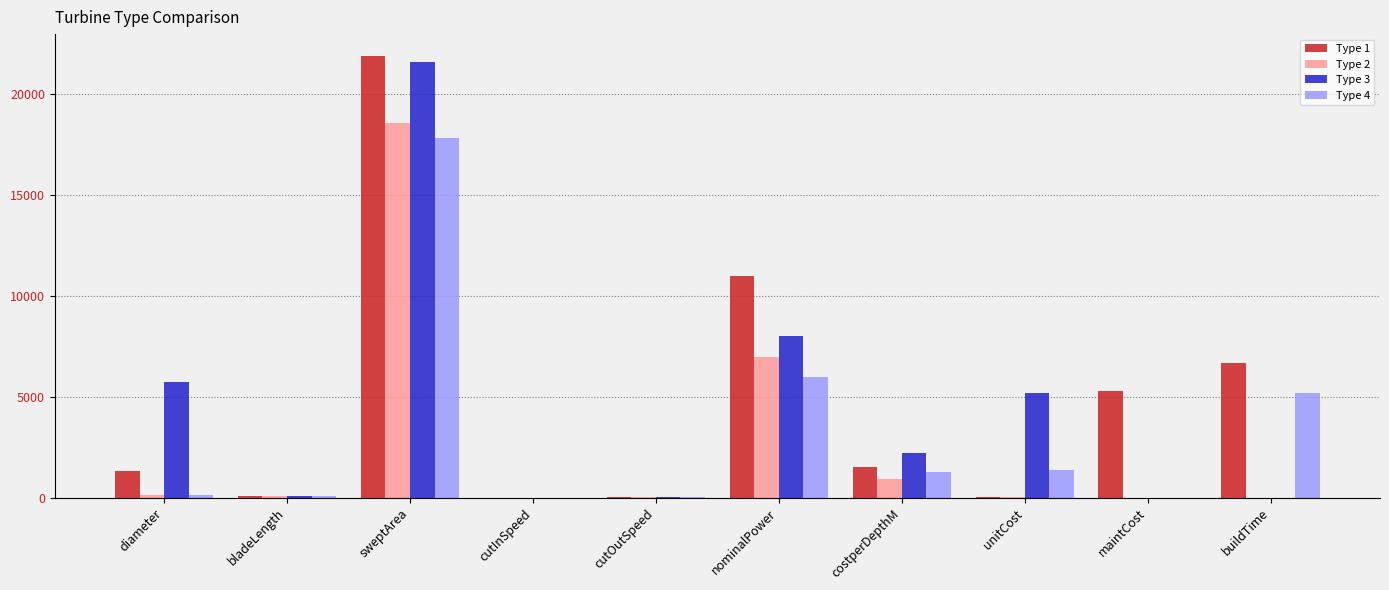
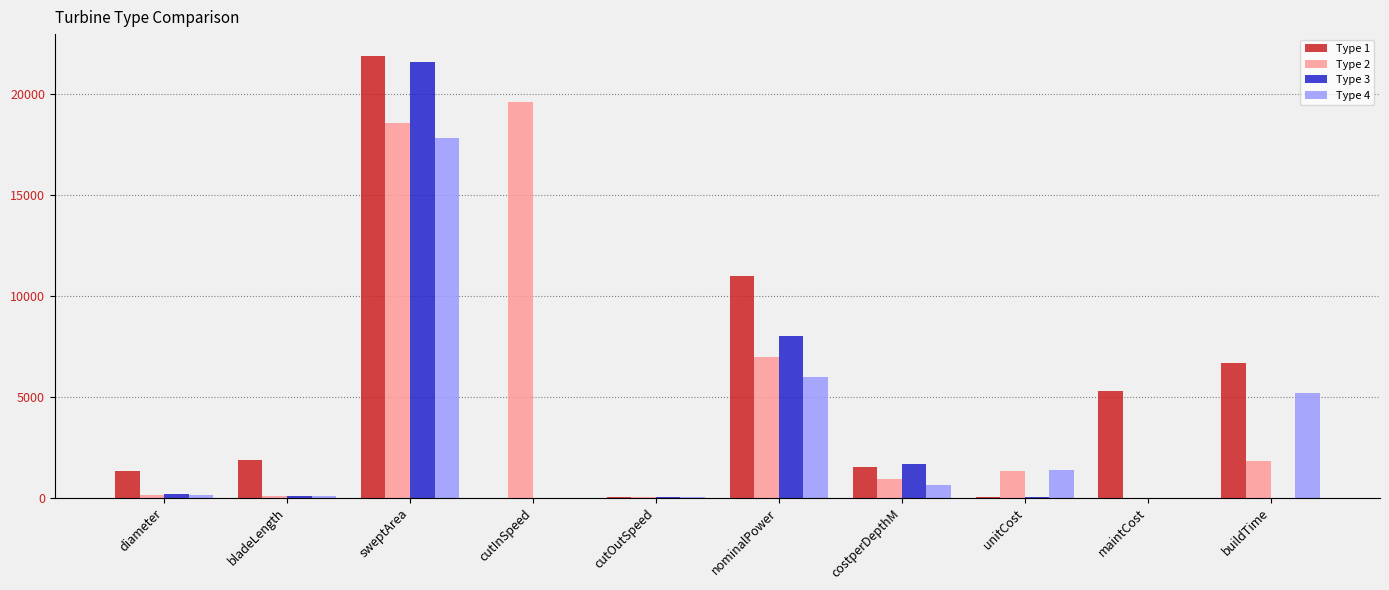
Type 3, diameter: 5700 -> 200
Type 1, bladeLength: 100 -> 1900
Type 2, cutInSpeed: 0 -> 19600
Type 3, costperDepthM: 2200 -> 1700
Type 4, costperDepthM: 1300 -> 600
Type 2, unitCost: 0 -> 1300
Type 3, unitCost: 5200 -> 0
Type 2, buildTime: 0 -> 1800
